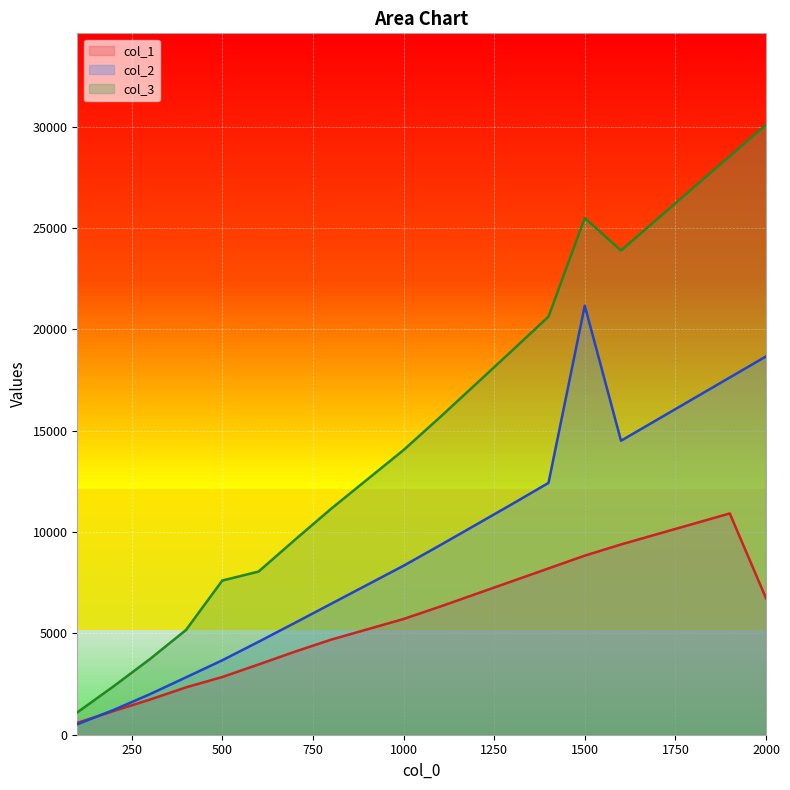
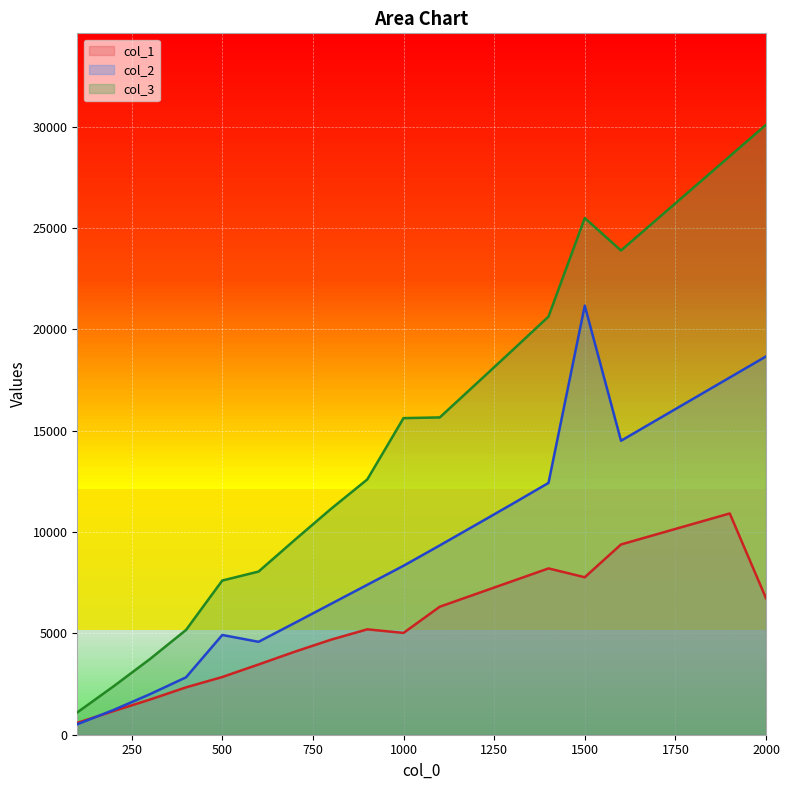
col_2, 500: 3700 -> 4900
col_1, 1000: 5700 -> 5000
col_3, 1000: 14000 -> 15600
col_1, 1500: 8800 -> 7800
